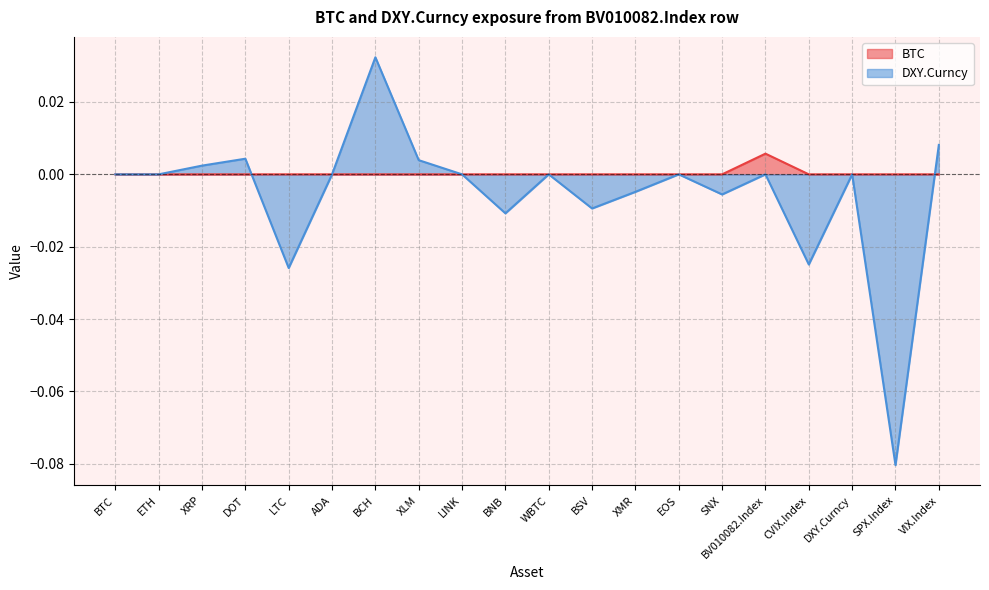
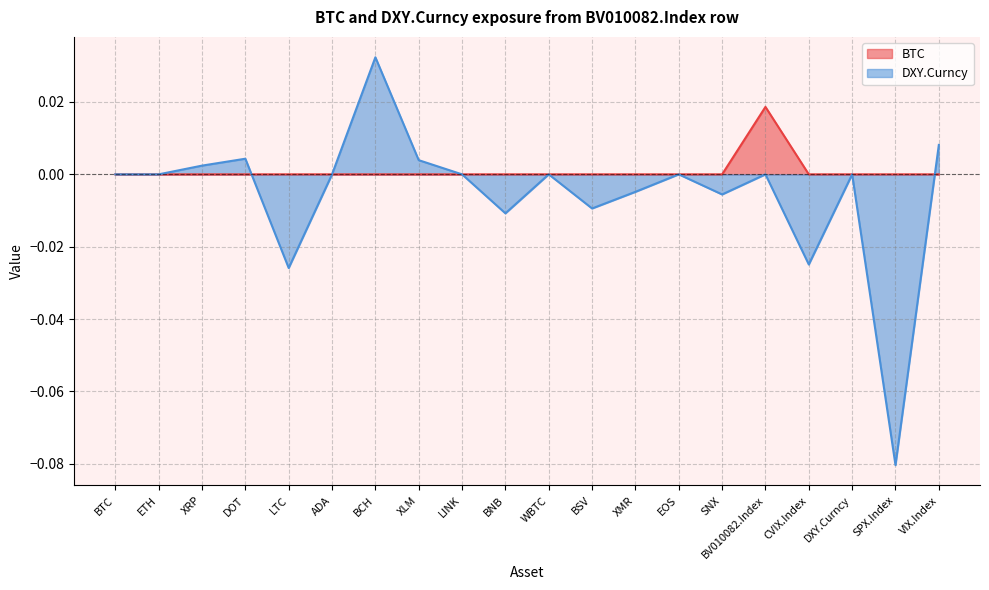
BTC, BV010082.Index: 0.006 -> 0.019
